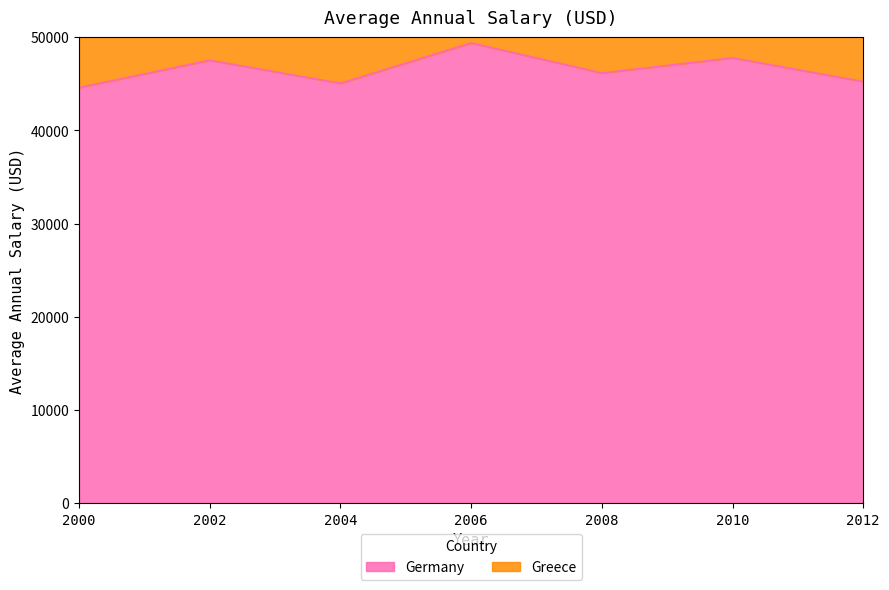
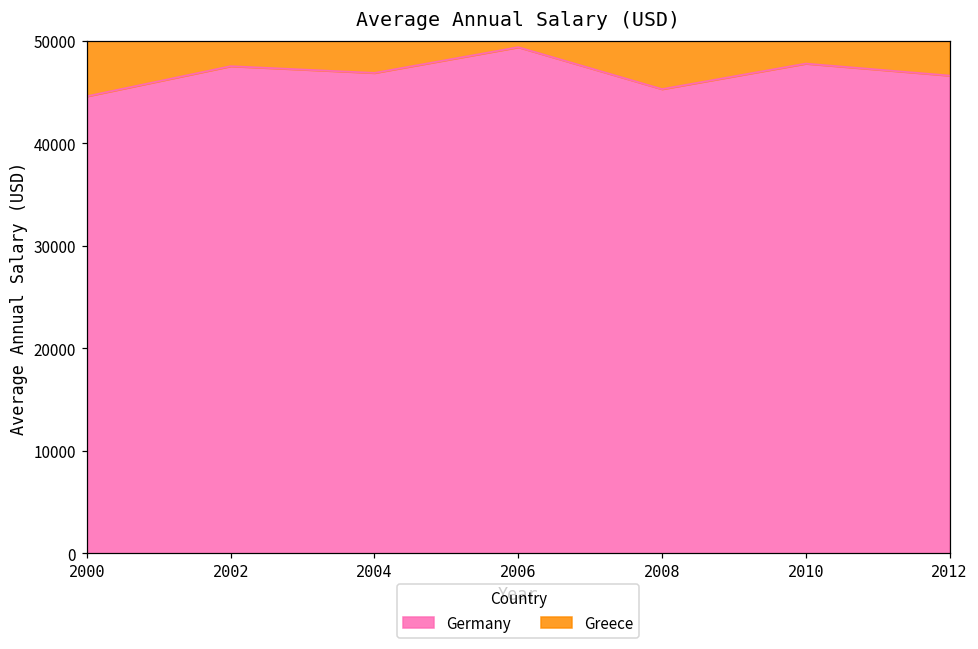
Germany, 2004: 45000 -> 47000
Germany, 2008: 46000 -> 45000
Germany, 2012: 45000 -> 47000
